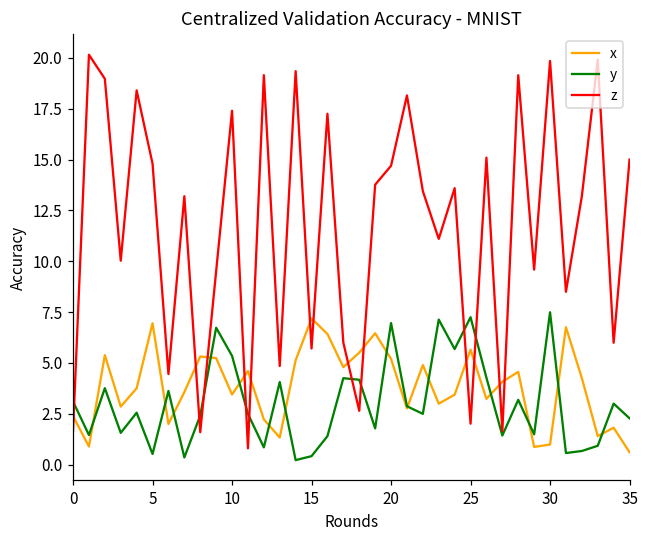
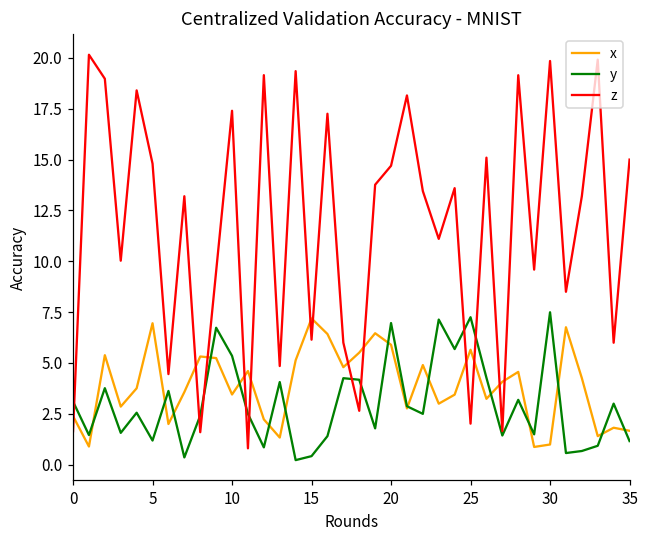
y, 5: 0.5 -> 1.2
z, 15: 5.7 -> 6.1
x, 20: 5.2 -> 5.9
x, 35: 0.6 -> 1.7
y, 35: 2.3 -> 1.2
